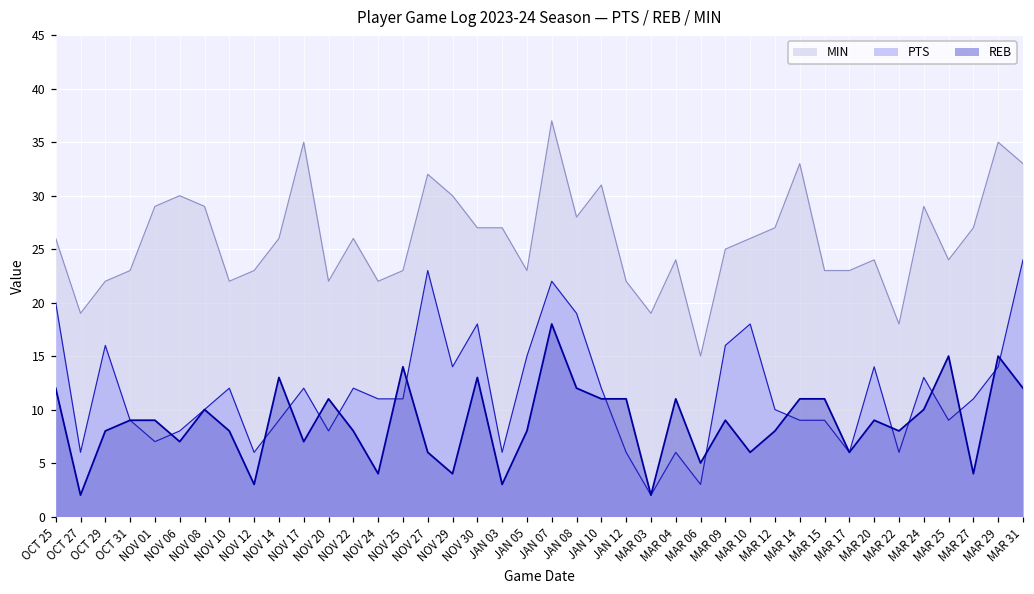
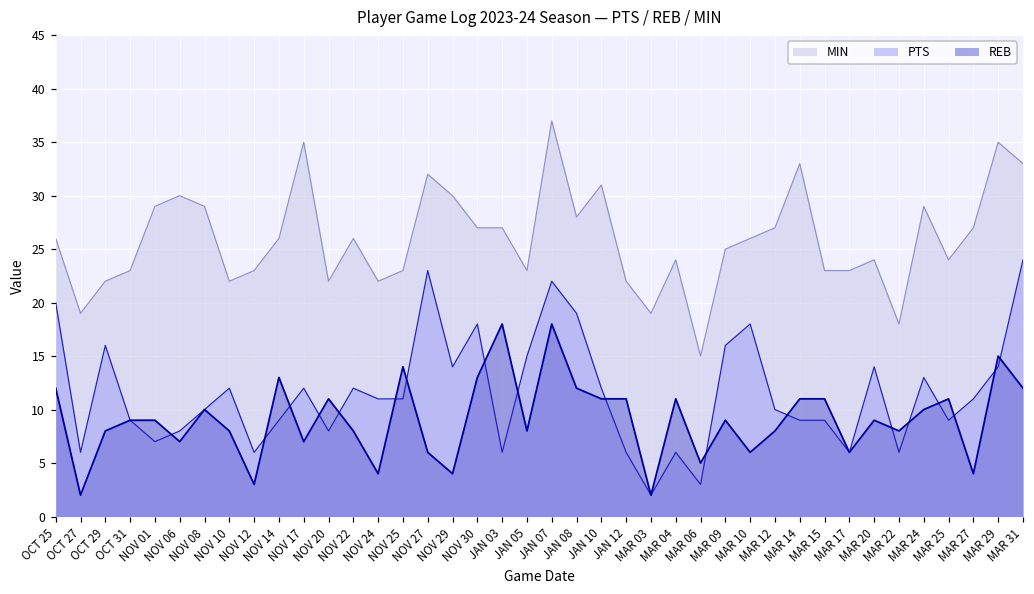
REB, JAN 03: 3 -> 18
REB, MAR 25: 15 -> 11
